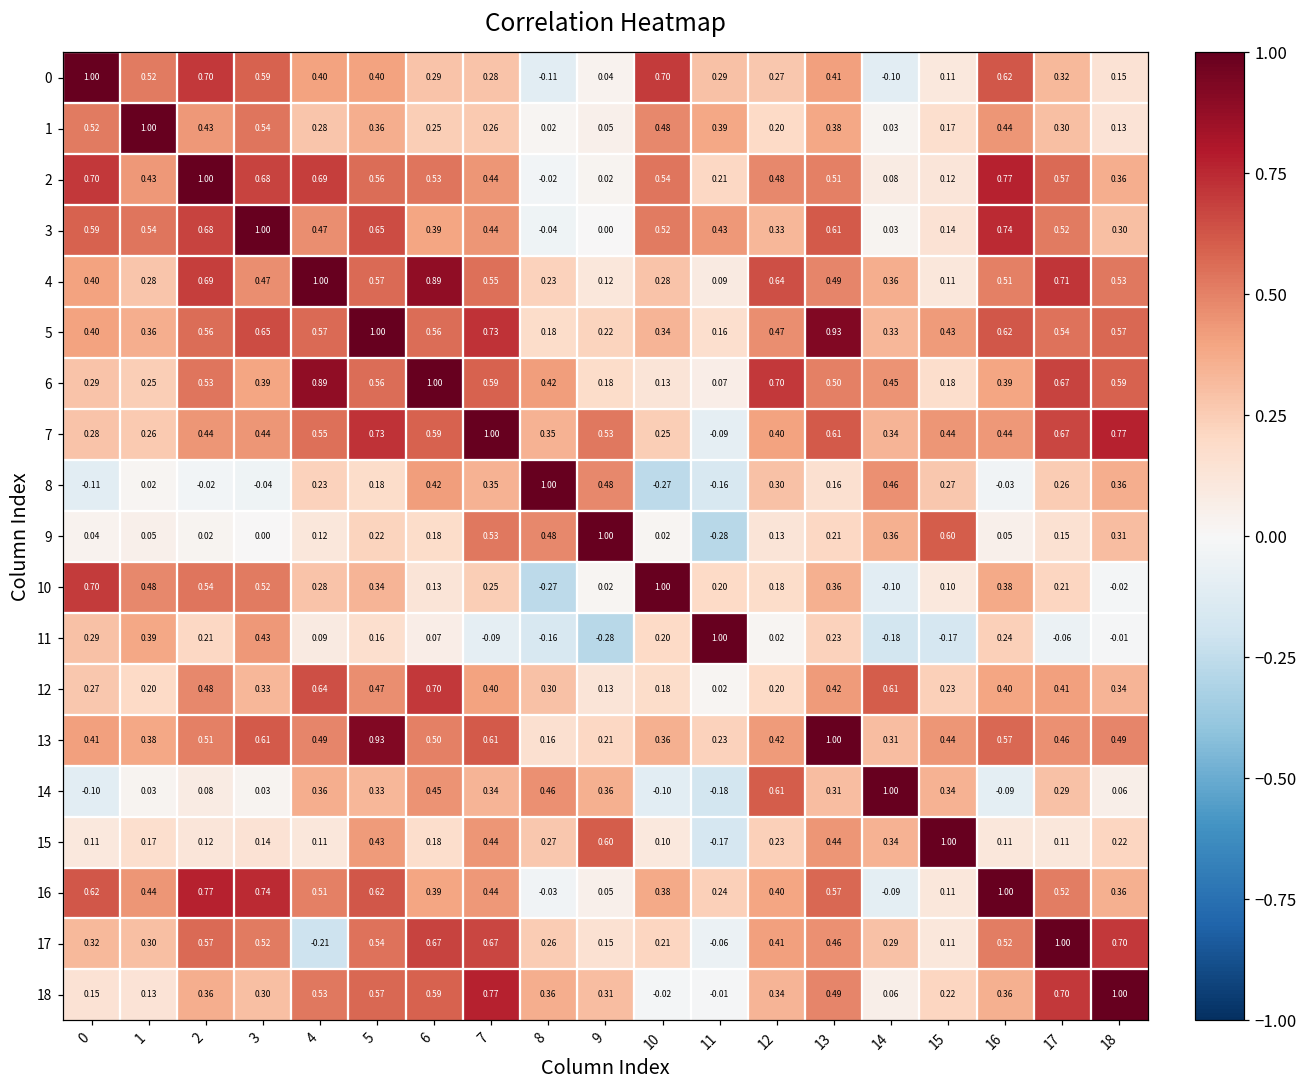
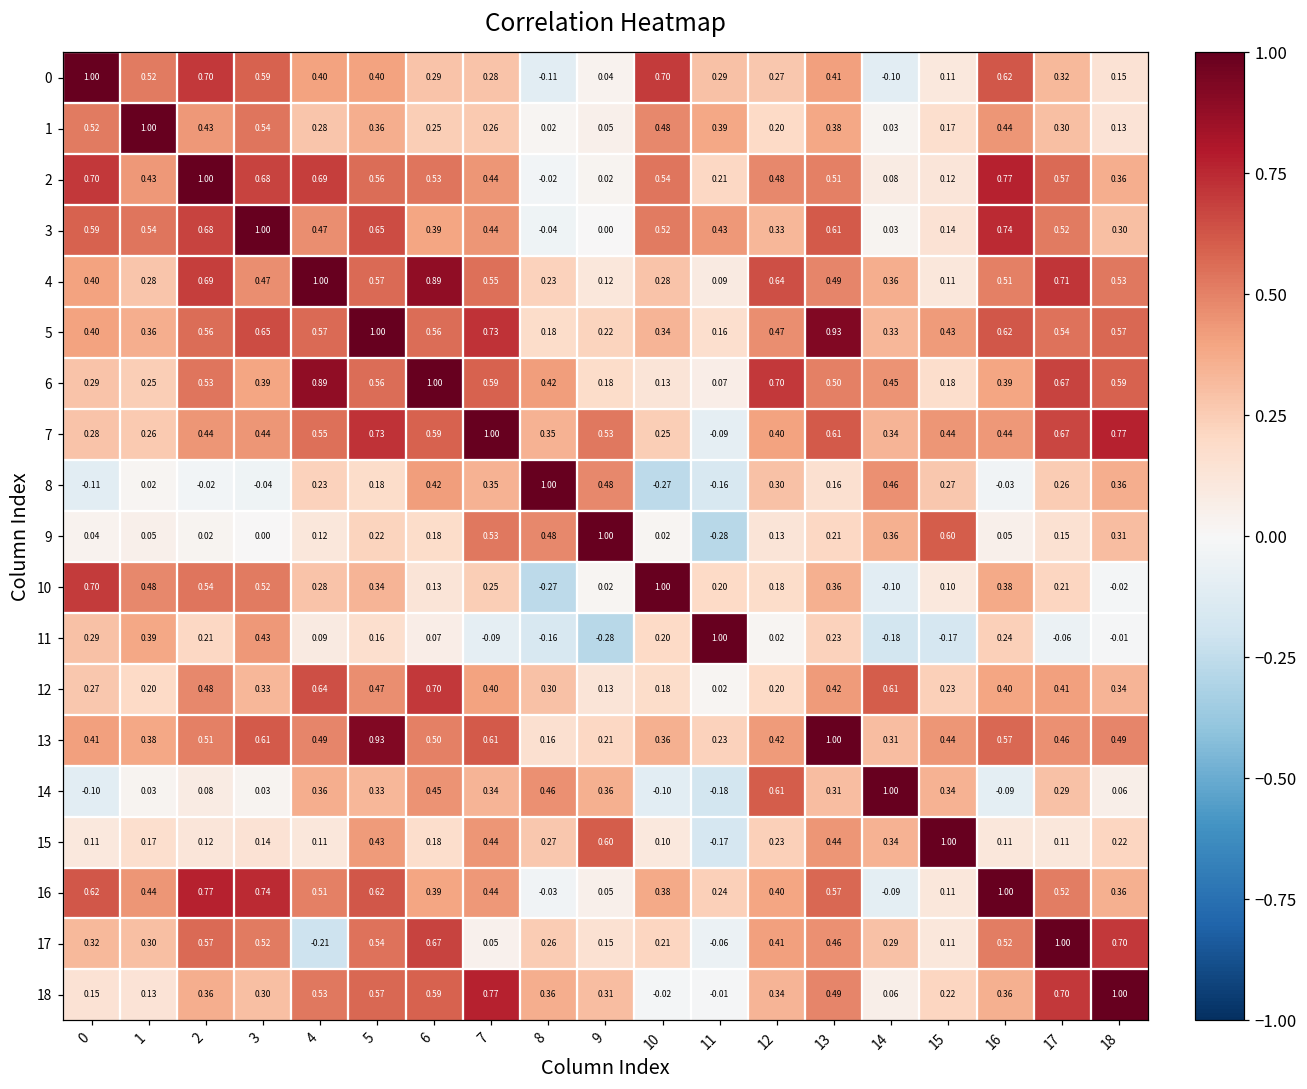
17, 7: 0.67 -> 0.05
